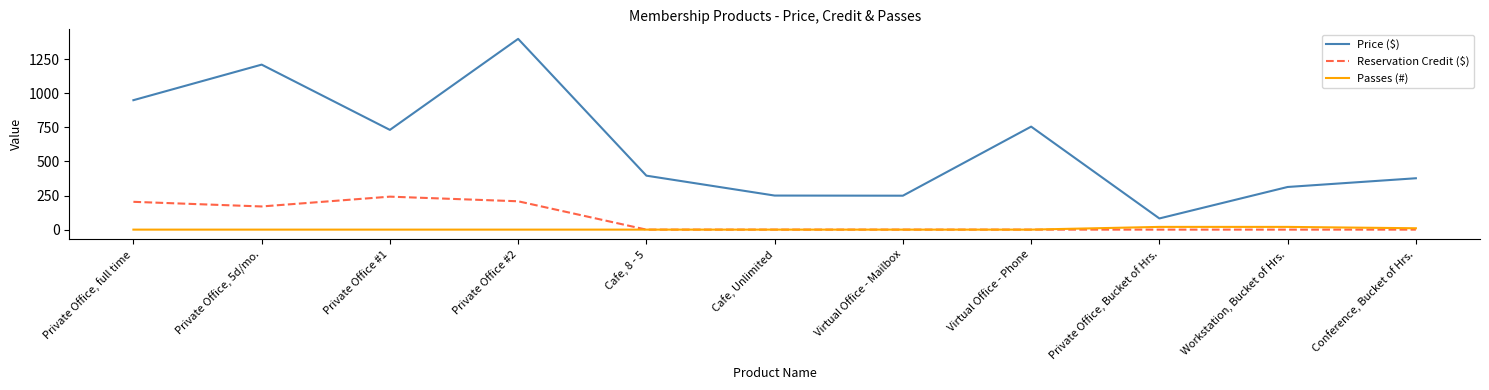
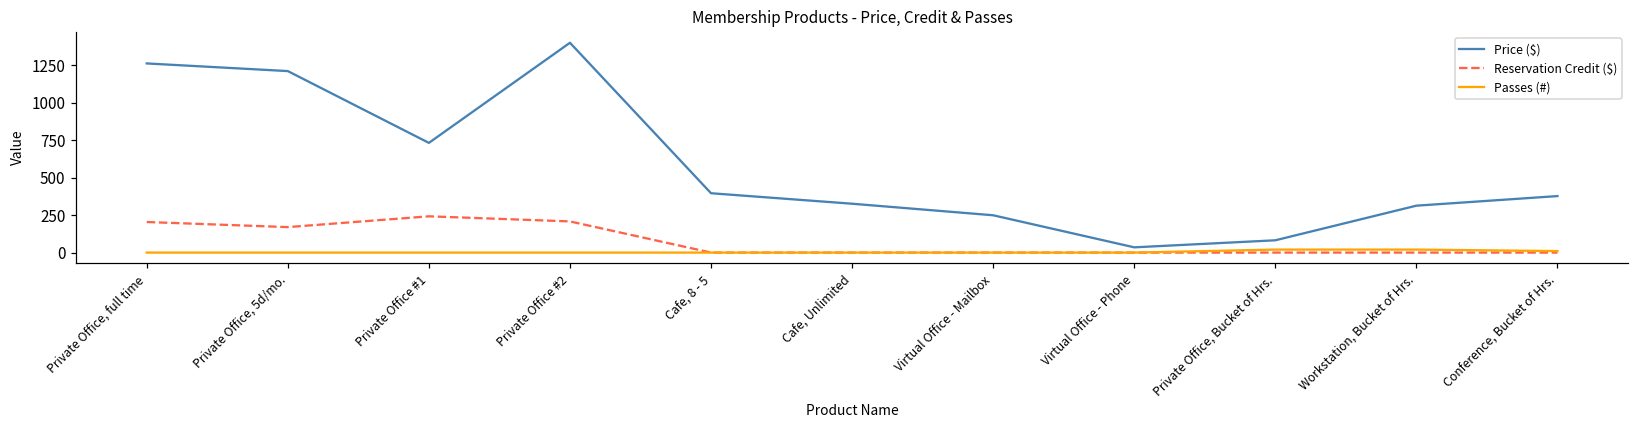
Price ($), Private Office, full time: 950 -> 1260
Price ($), Cafe, Unlimited: 250 -> 330
Price ($), Virtual Office - Phone: 760 -> 40
